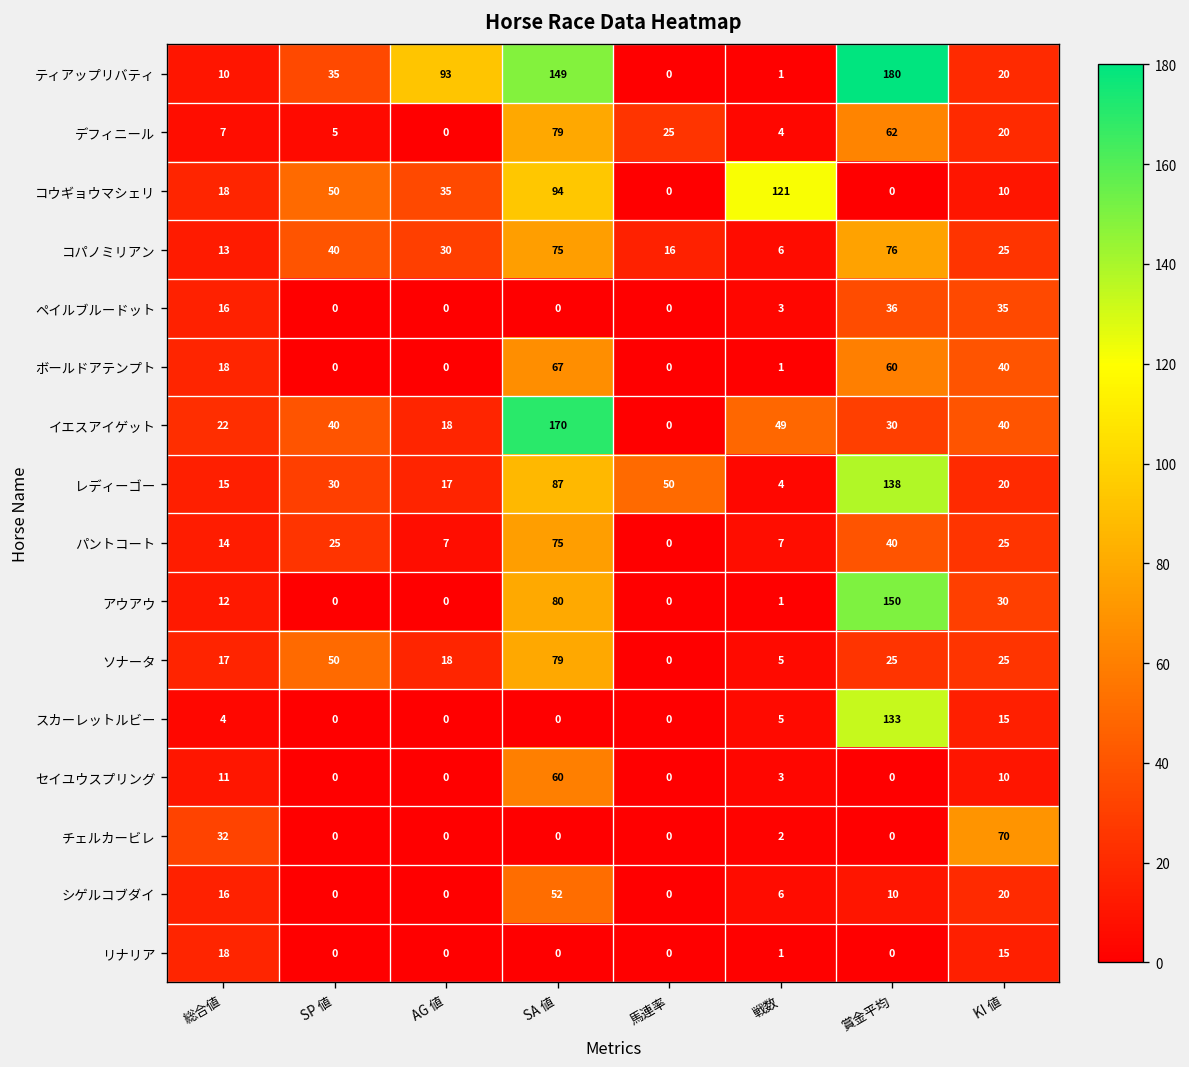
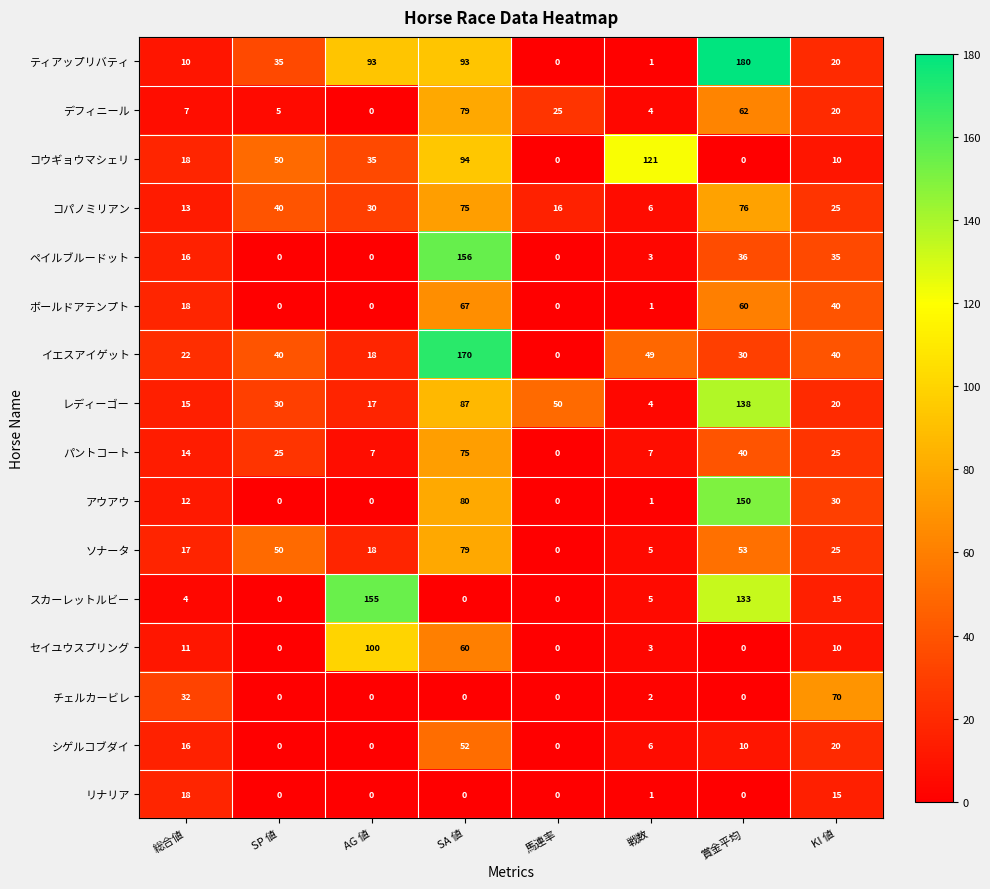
ティアップリバティ, SA 値: 149 -> 93
ペイルブルードット, SA 値: 0 -> 156
ソナータ, 賞金平均: 25 -> 53
スカーレットルビー, AG 値: 0 -> 155
セイユウスプリング, AG 値: 0 -> 100
